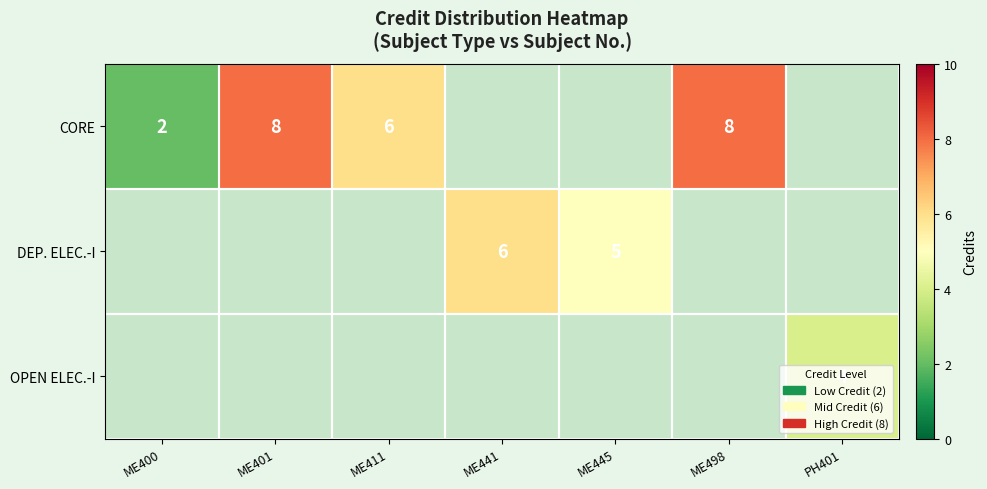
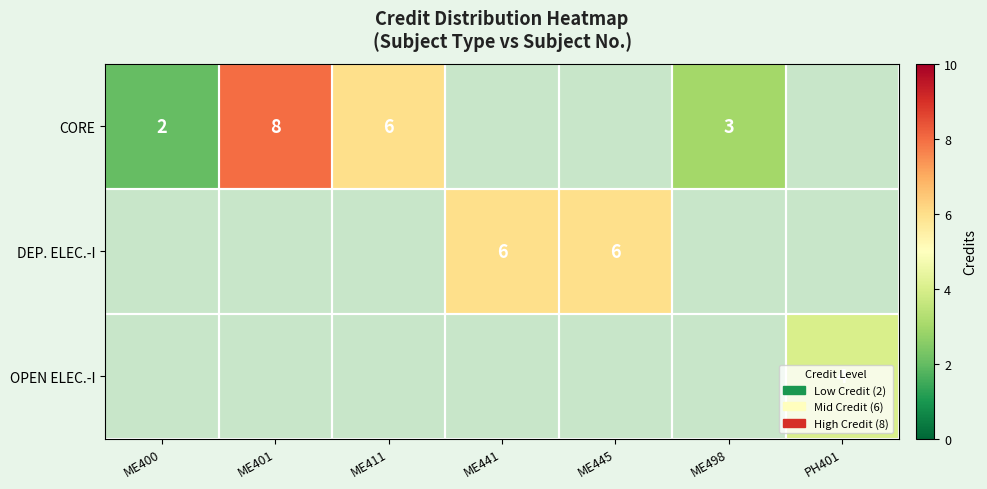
CORE, ME498: 8 -> 3
DEP. ELEC.-I, ME445: 5 -> 6
